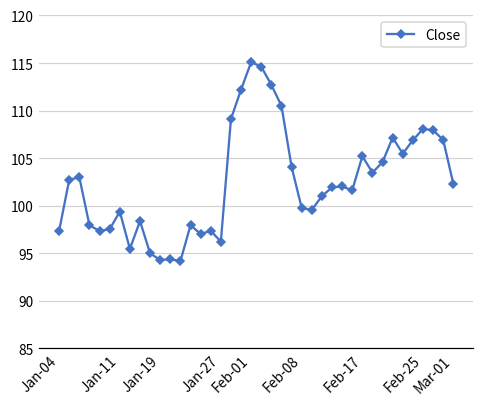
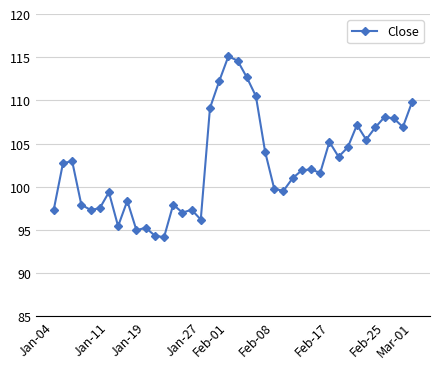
Jan-19: 94 -> 95
Mar-01: 102 -> 110
